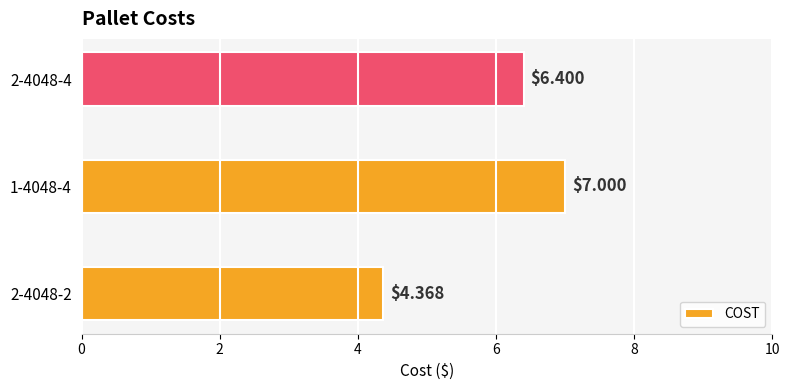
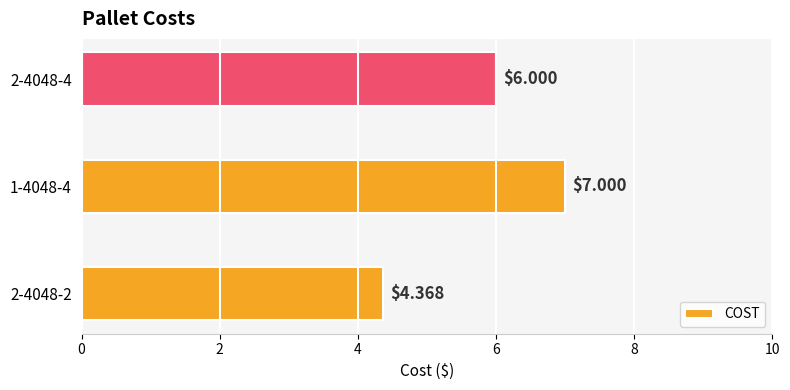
2-4048-4: $6.400 -> $6.000
